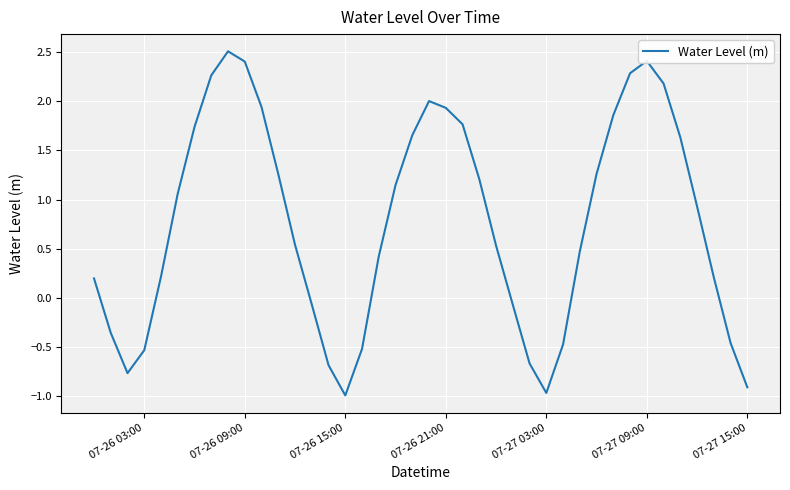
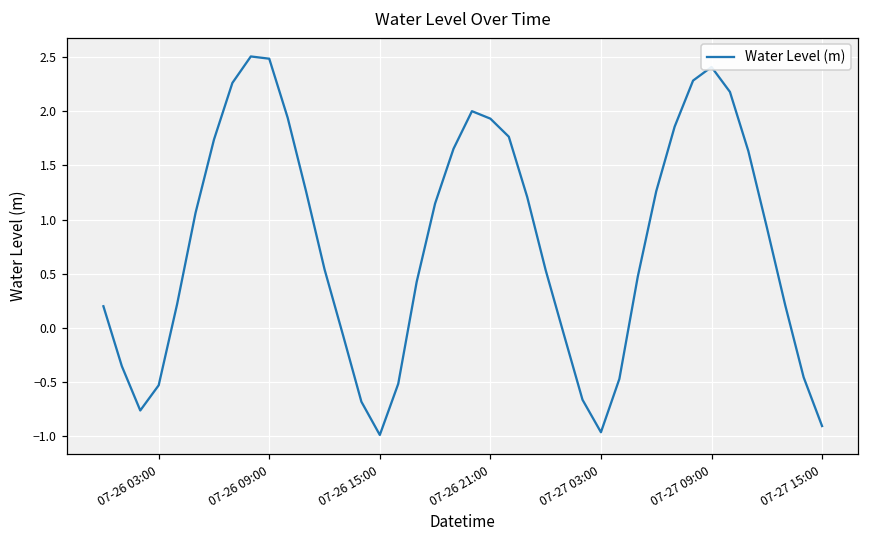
07-26 09:00: 2.4 -> 2.5
